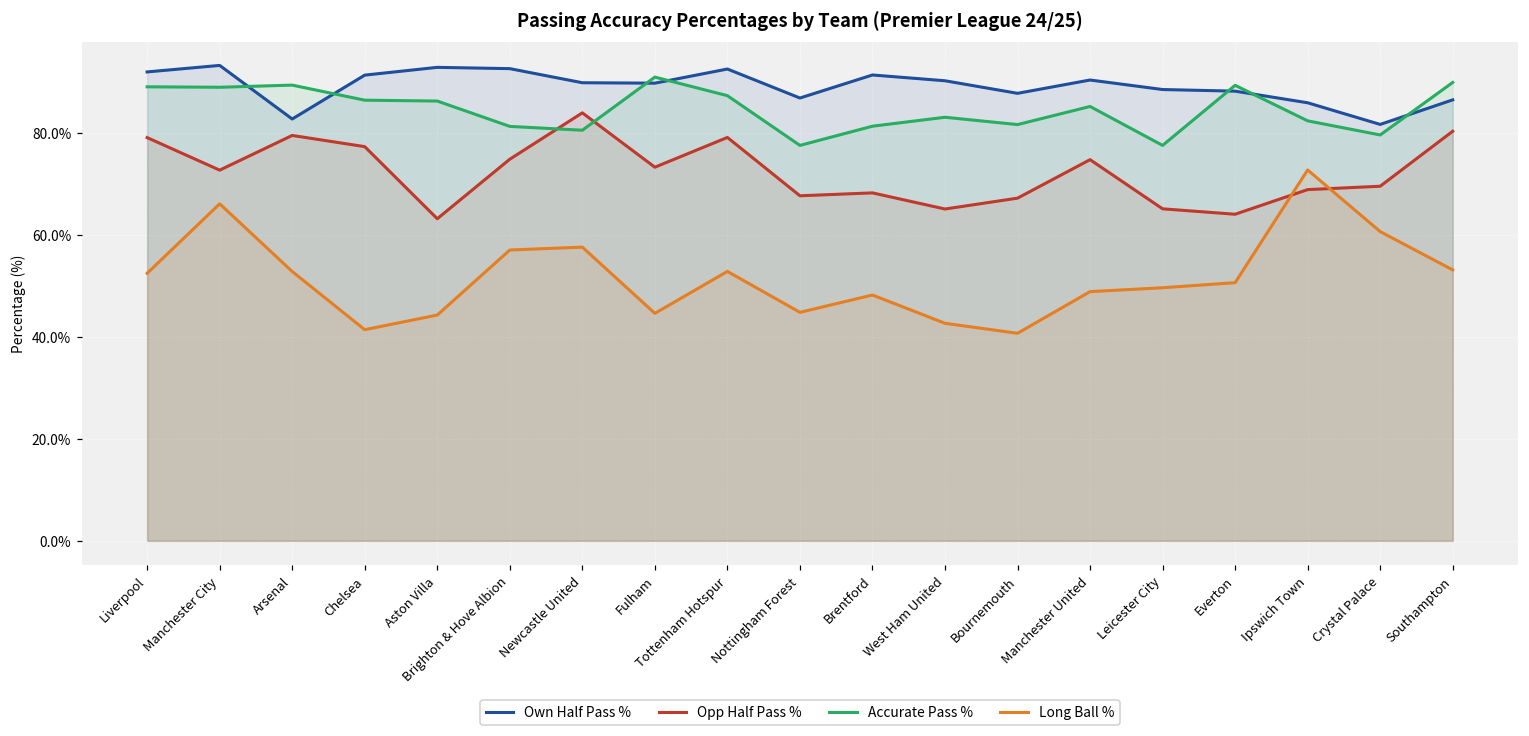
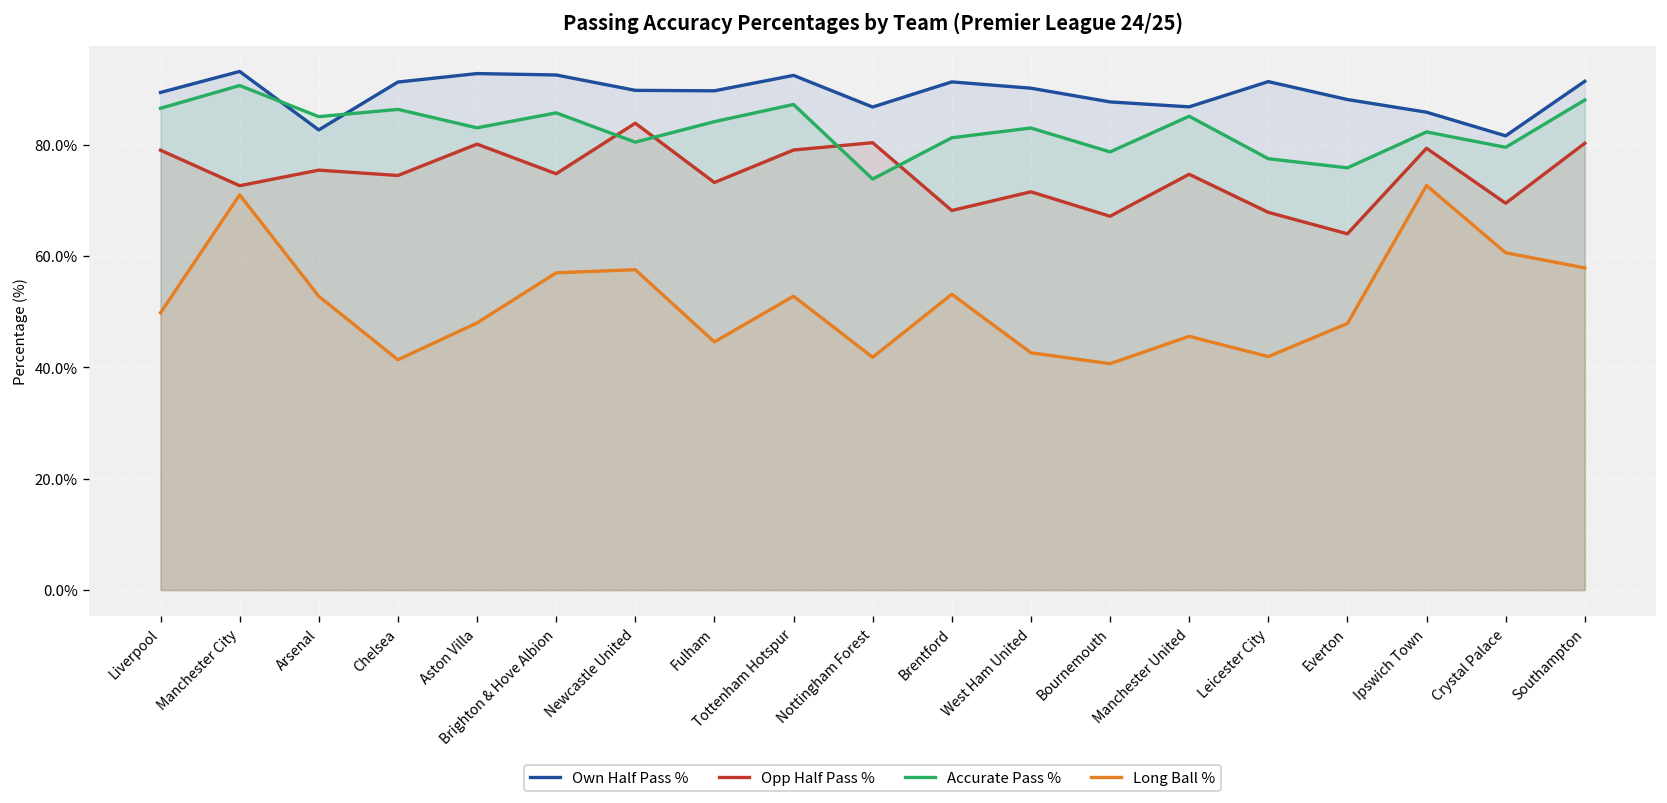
Own Half Pass %, Liverpool: 92% -> 89%
Accurate Pass %, Liverpool: 89% -> 87%
Long Ball %, Liverpool: 52% -> 50%
Accurate Pass %, Manchester City: 89% -> 91%
Long Ball %, Manchester City: 66% -> 71%
Opp Half Pass %, Arsenal: 79% -> 75%
Accurate Pass %, Arsenal: 89% -> 85%
Opp Half Pass %, Chelsea: 77% -> 74%
Opp Half Pass %, Aston Villa: 63% -> 80%
Accurate Pass %, Aston Villa: 86% -> 83%
Long Ball %, Aston Villa: 44% -> 48%
Accurate Pass %, Brighton & Hove Albion: 81% -> 86%
Accurate Pass %, Fulham: 91% -> 84%
Opp Half Pass %, Nottingham Forest: 68% -> 80%
Accurate Pass %, Nottingham Forest: 78% -> 74%
Long Ball %, Nottingham Forest: 45% -> 42%
Long Ball %, Brentford: 48% -> 53%
Opp Half Pass %, West Ham United: 65% -> 72%
Accurate Pass %, Bournemouth: 82% -> 79%
Own Half Pass %, Manchester United: 90% -> 87%
Long Ball %, Manchester United: 49% -> 46%
Own Half Pass %, Leicester City: 88% -> 91%
Opp Half Pass %, Leicester City: 65% -> 68%
Long Ball %, Leicester City: 50% -> 42%
Accurate Pass %, Everton: 89% -> 76%
Long Ball %, Everton: 51% -> 48%
Opp Half Pass %, Ipswich Town: 69% -> 79%
Own Half Pass %, Southampton: 86% -> 91%
Accurate Pass %, Southampton: 90% -> 88%
Long Ball %, Southampton: 53% -> 58%
